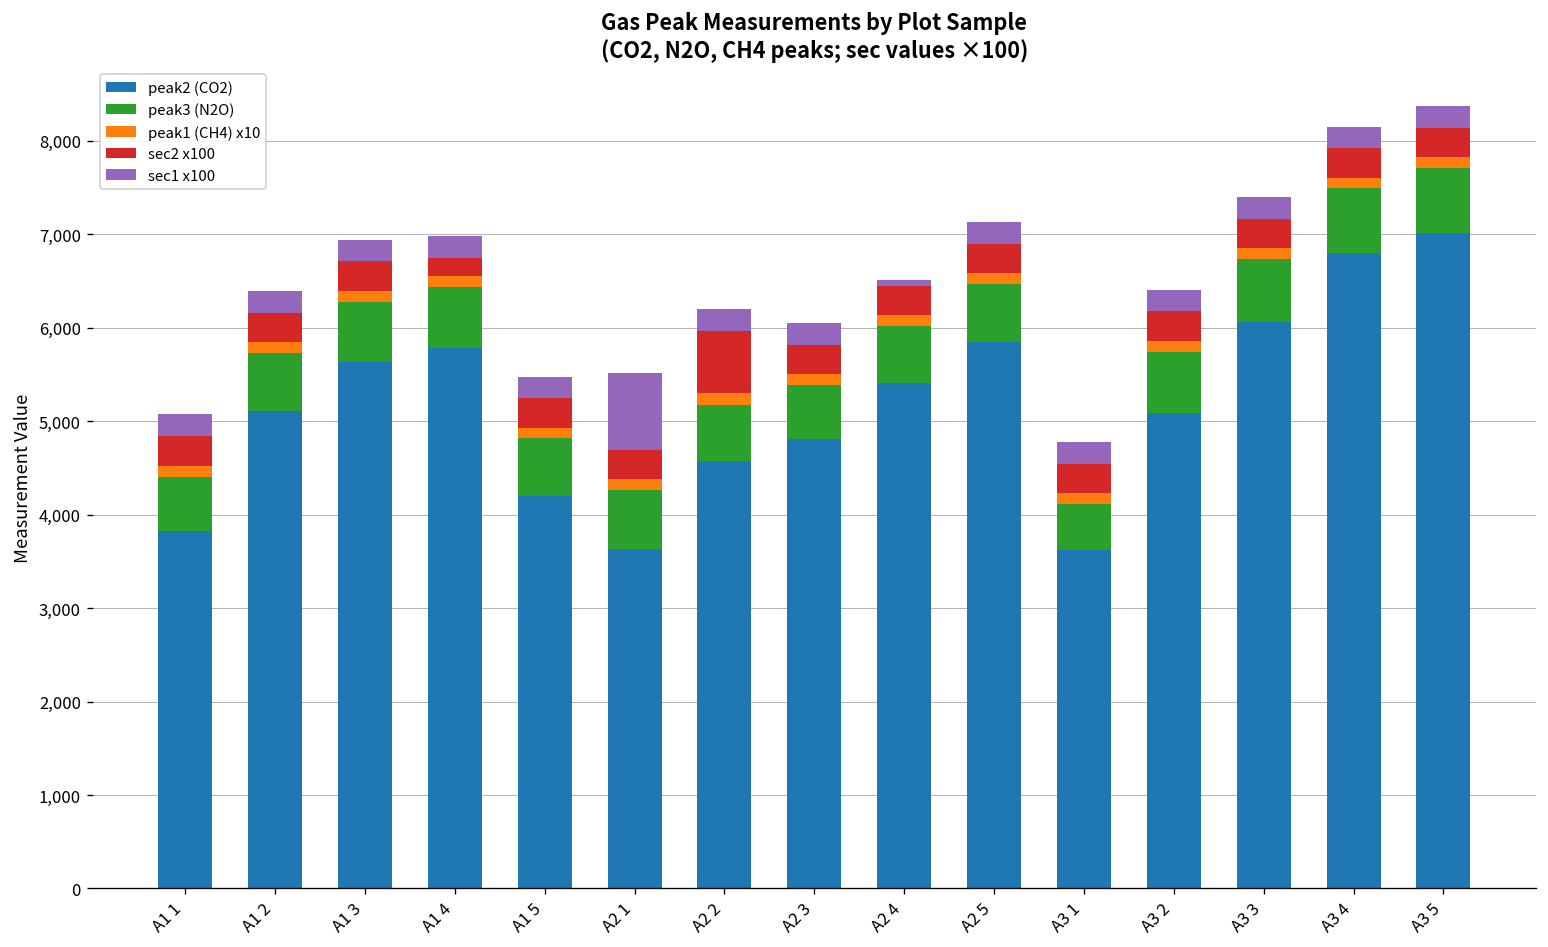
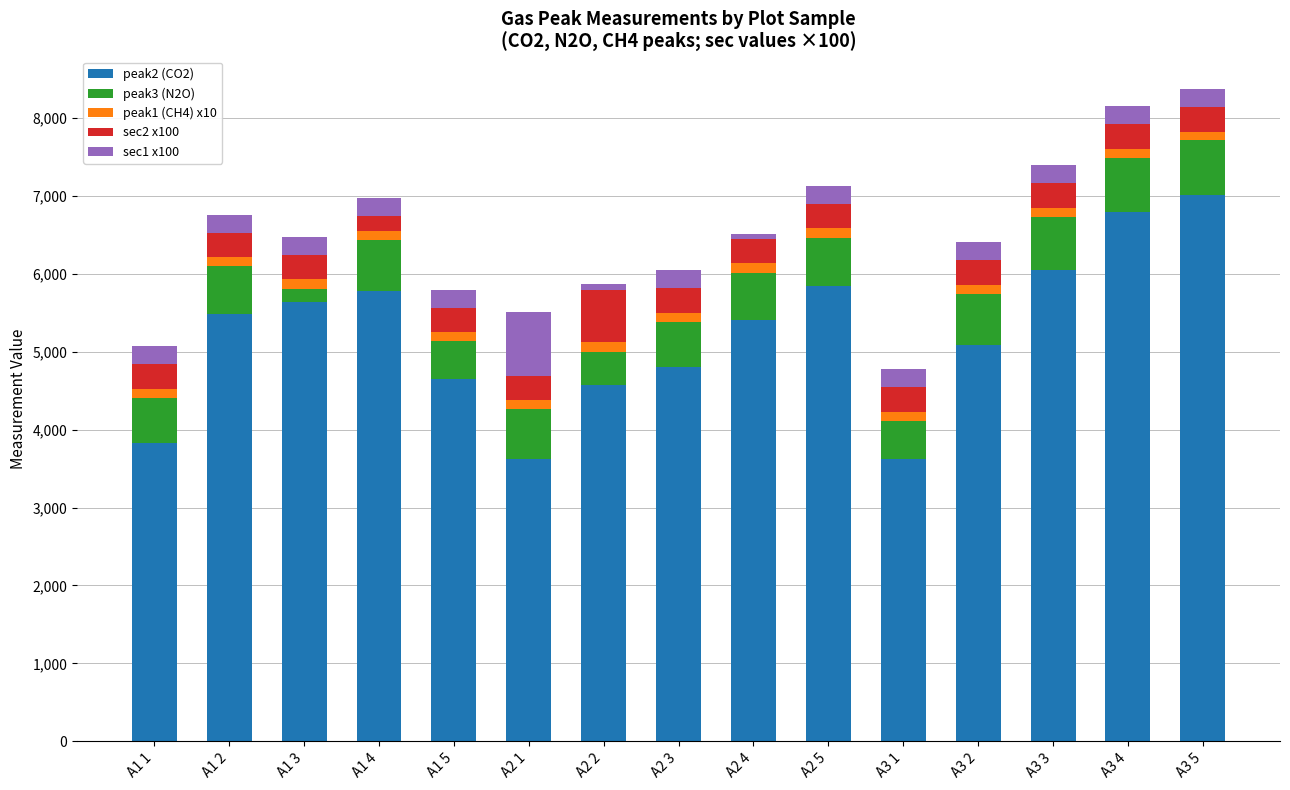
peak2 (CO2), A1 2: 5,100 -> 5,500
peak3 (N2O), A1 3: 600 -> 200
peak2 (CO2), A1 5: 4,200 -> 4,700
peak3 (N2O), A1 5: 600 -> 500
peak3 (N2O), A2 2: 600 -> 400
sec1 x100, A2 2: 200 -> 100
